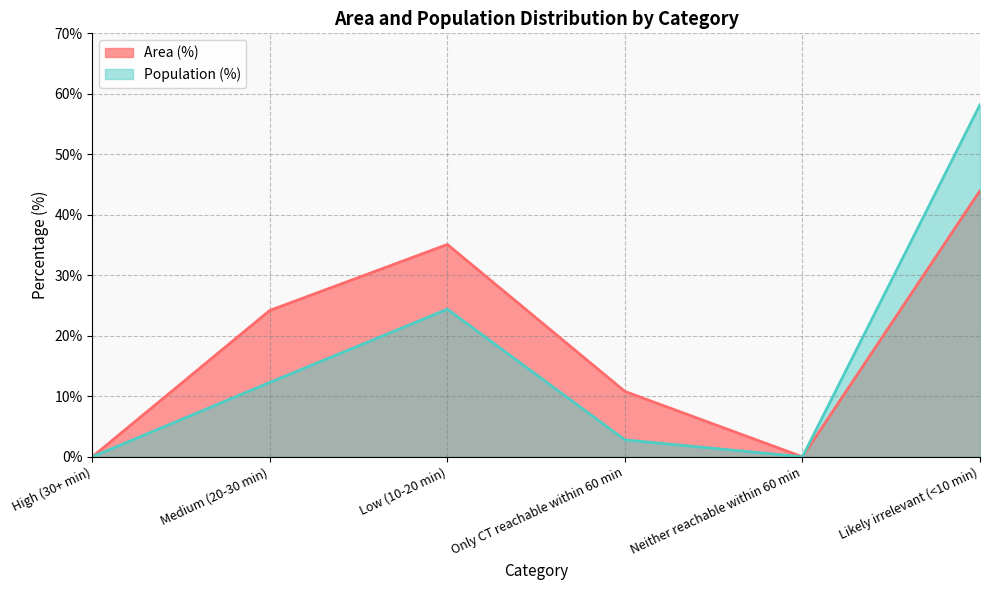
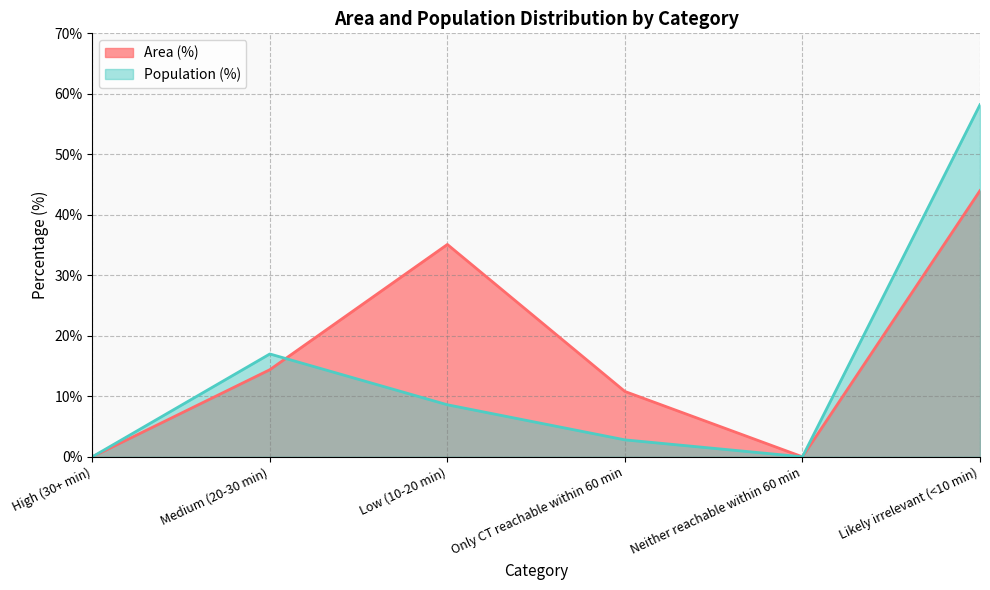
Area (%), Medium (20-30 min): 24% -> 14%
Population (%), Medium (20-30 min): 12% -> 17%
Population (%), Low (10-20 min): 24% -> 9%
